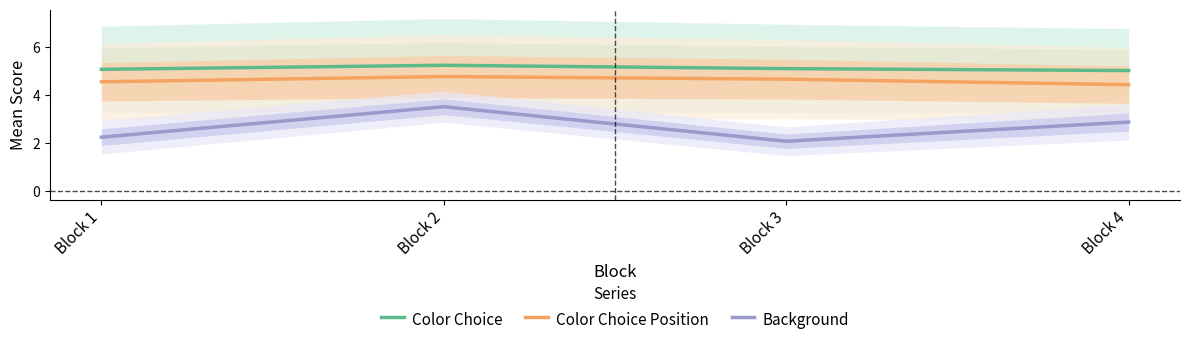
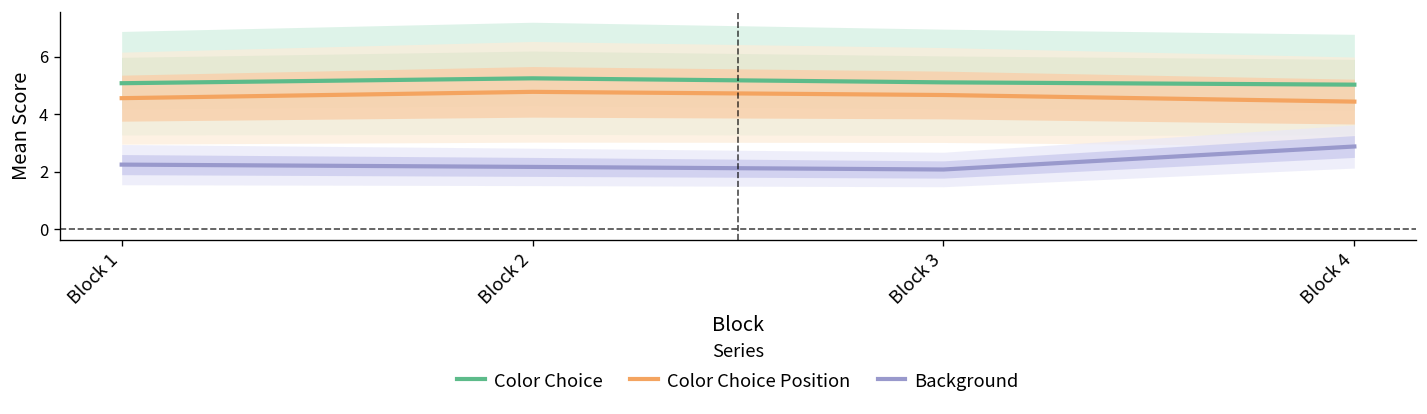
Background, Block 2: 3.5 -> 2.2
